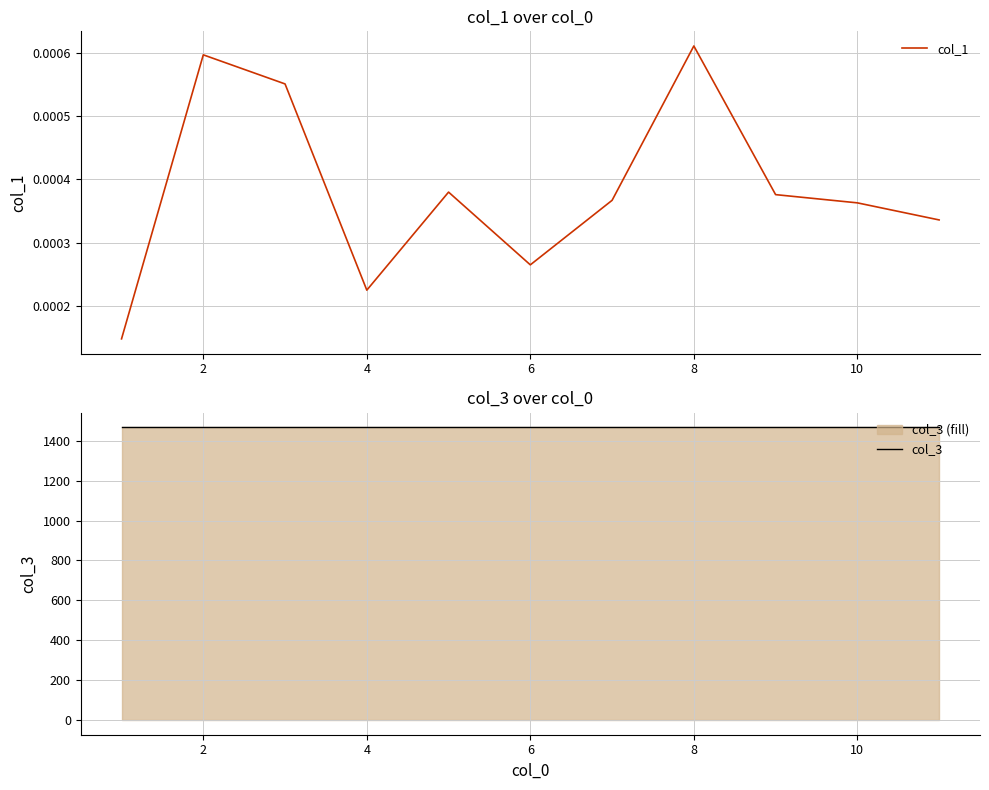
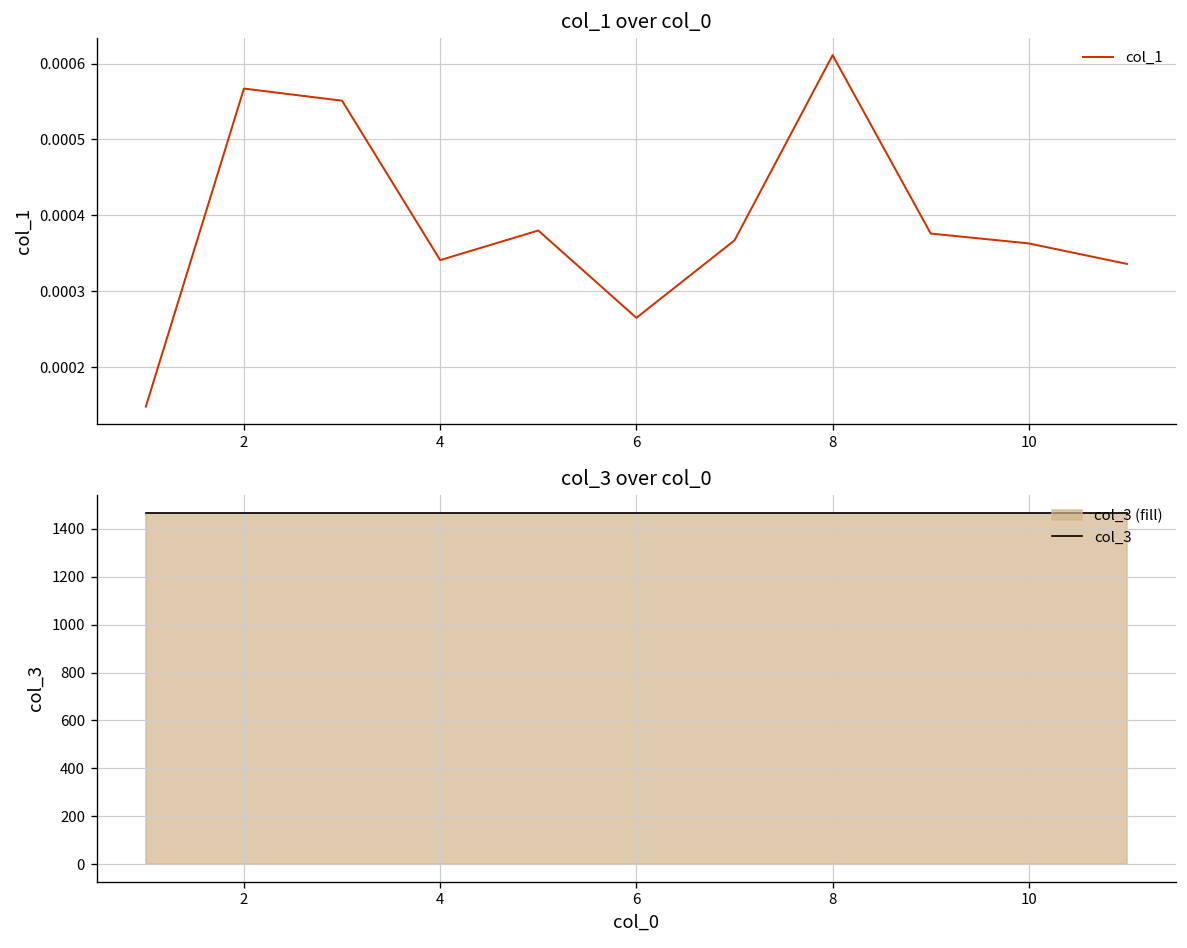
col_1 over col_0, 2: 0.00060 -> 0.00057
col_1 over col_0, 4: 0.00023 -> 0.00034
